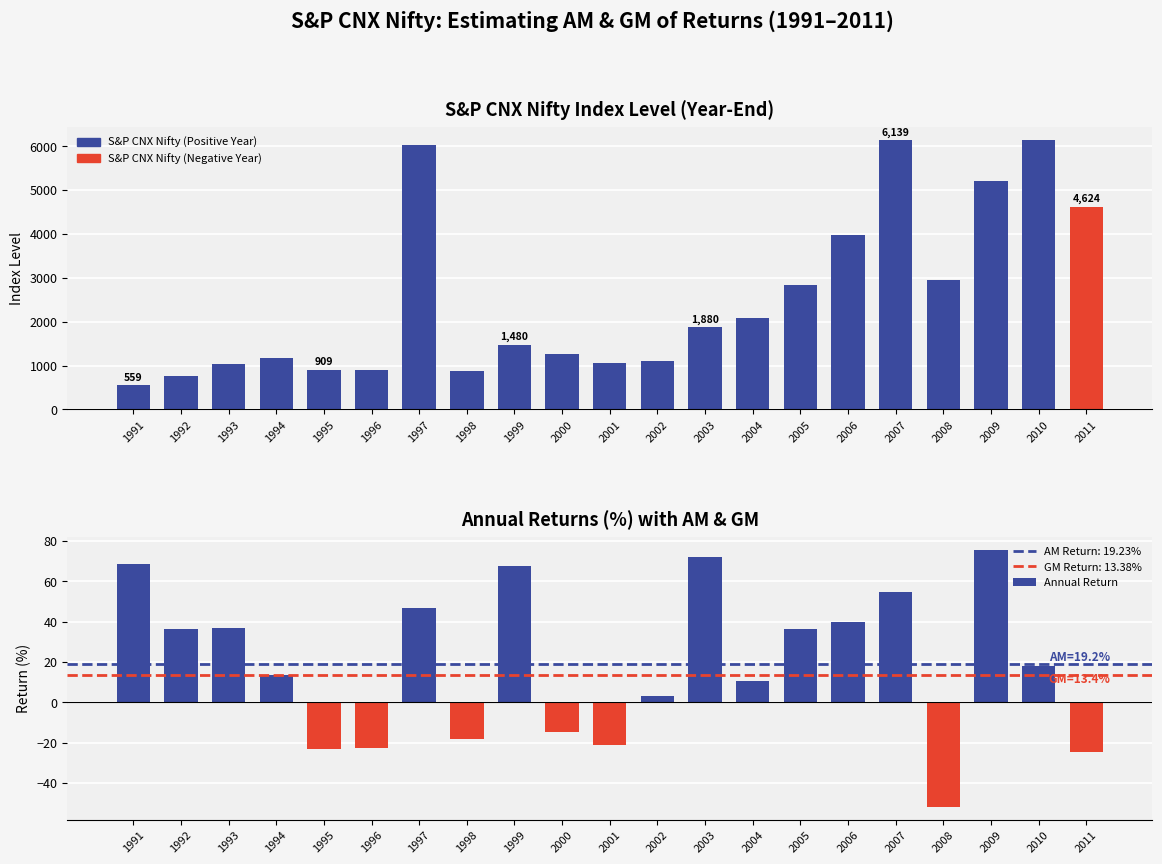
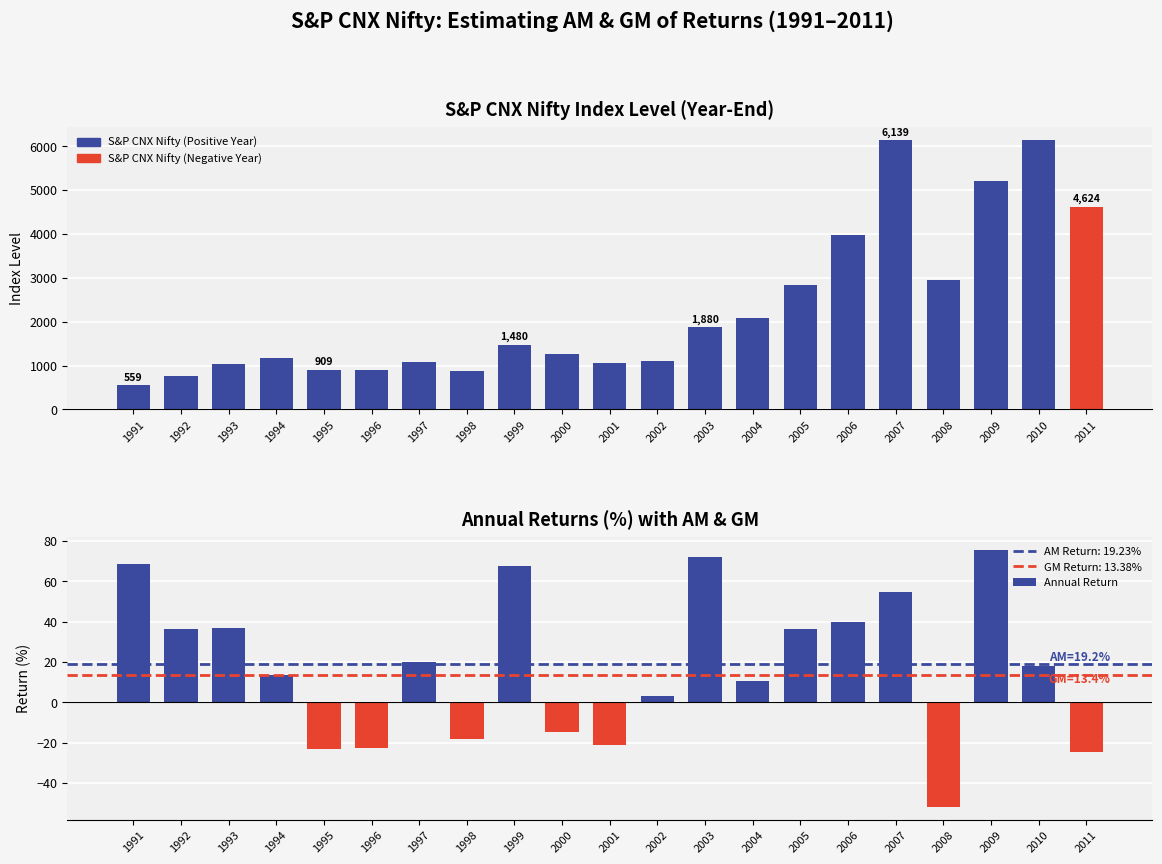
S&P CNX Nifty Index Level (Year-End), 1997: 6000 -> 1100
Annual Returns (%) with AM & GM, 1997: 47 -> 20
